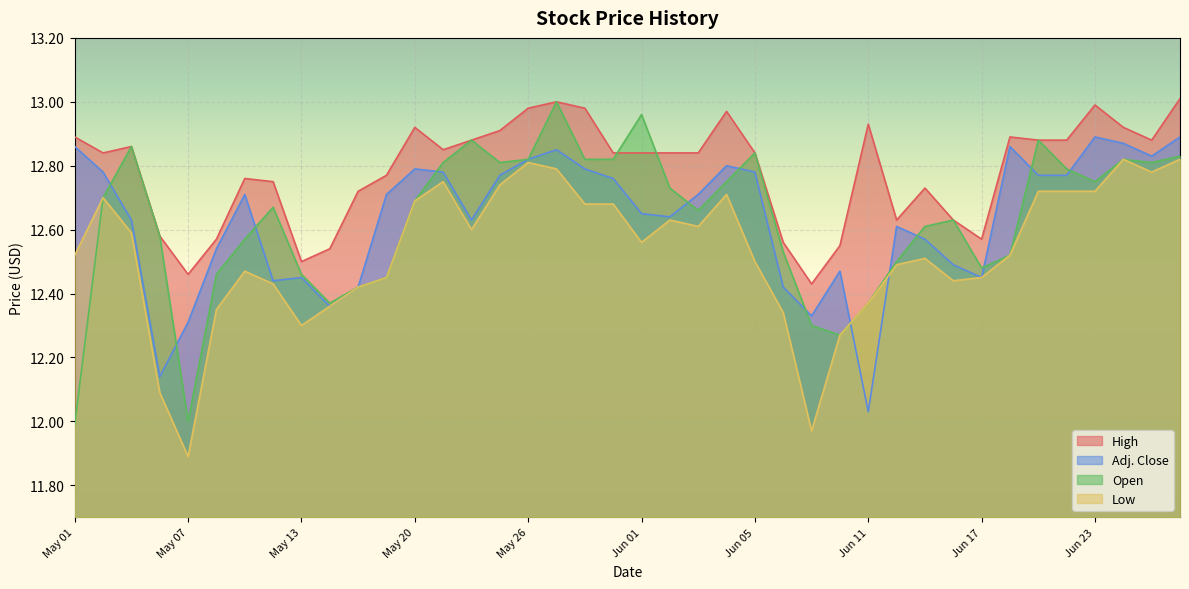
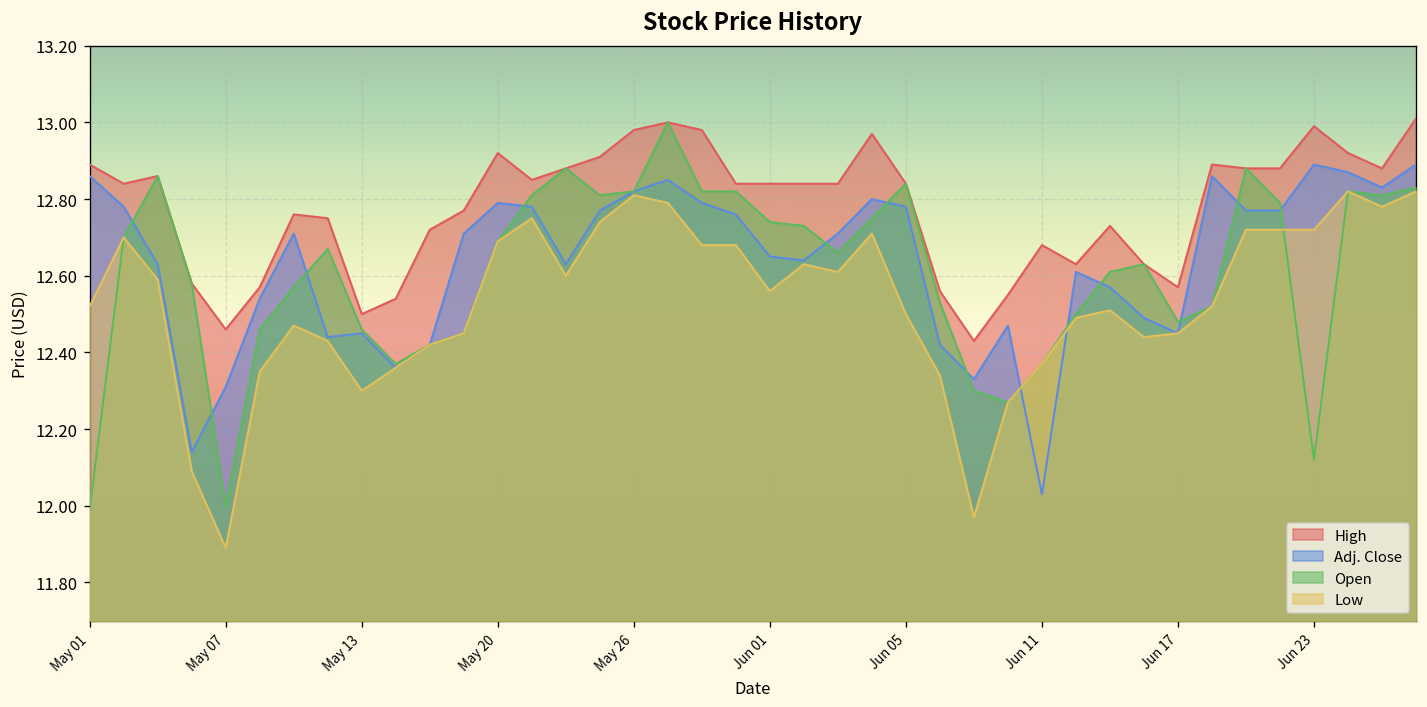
Open, Jun 01: 12.96 -> 12.74
High, Jun 11: 12.93 -> 12.68
Open, Jun 23: 12.75 -> 12.12
